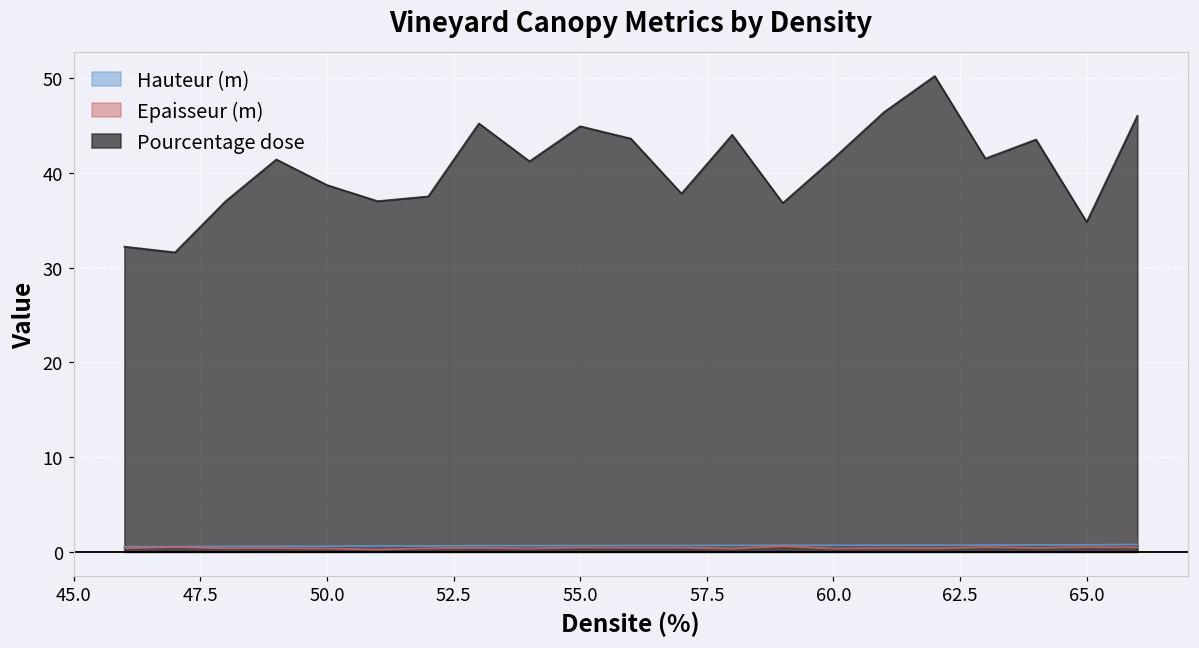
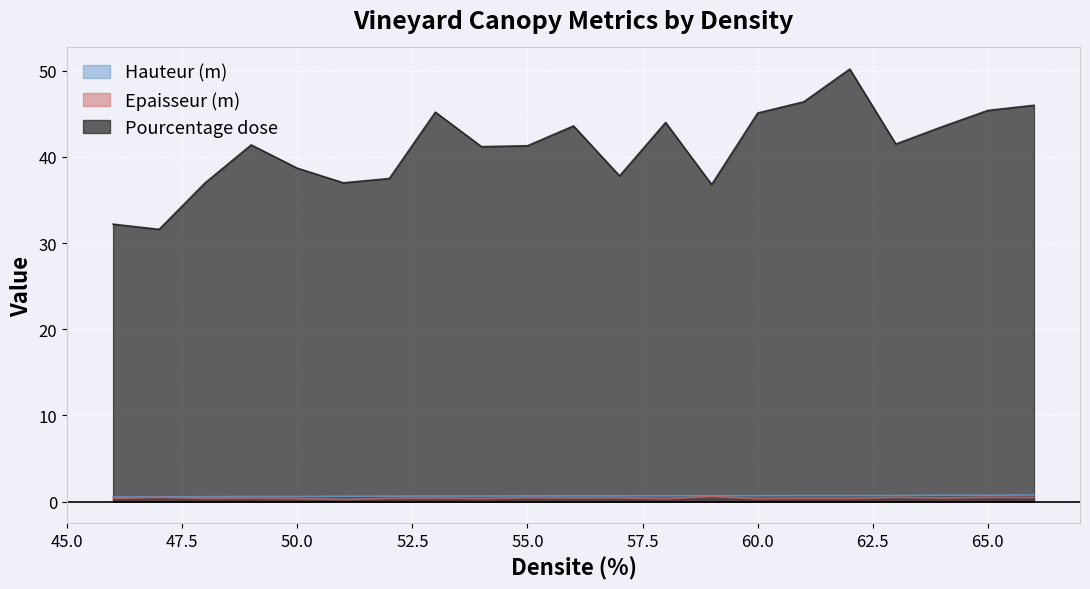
Pourcentage dose, 55.0: 45 -> 41
Pourcentage dose, 60.0: 42 -> 45
Pourcentage dose, 65.0: 35 -> 45
